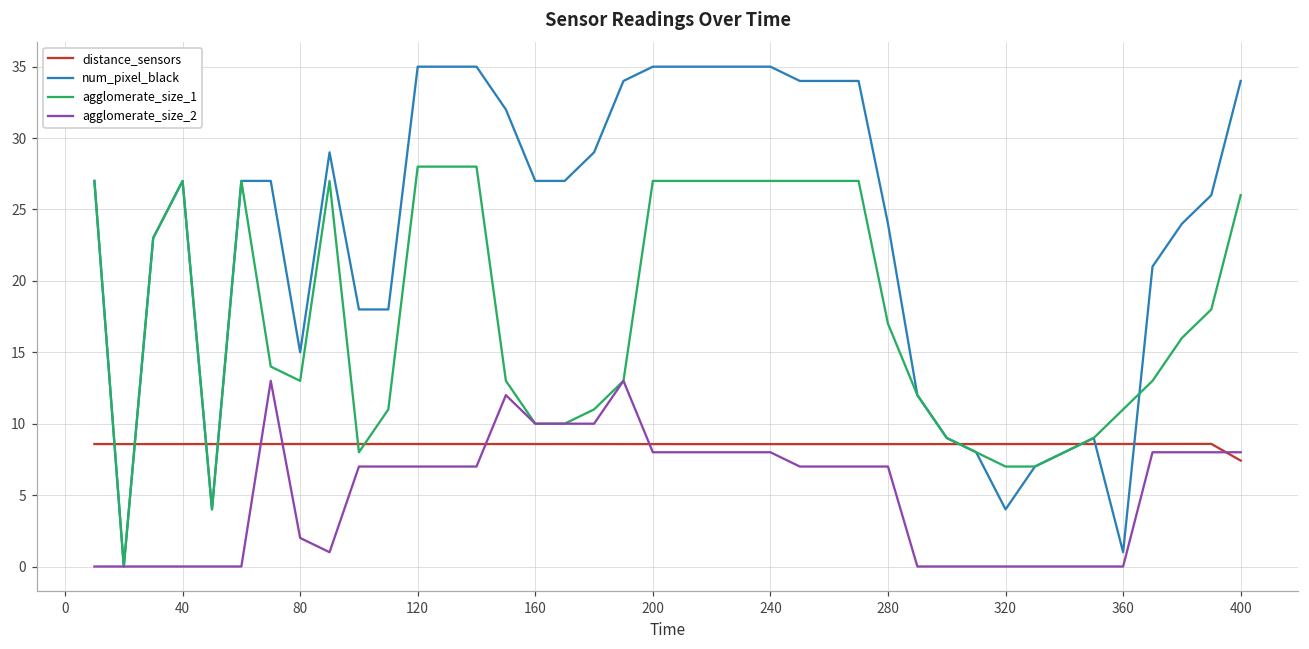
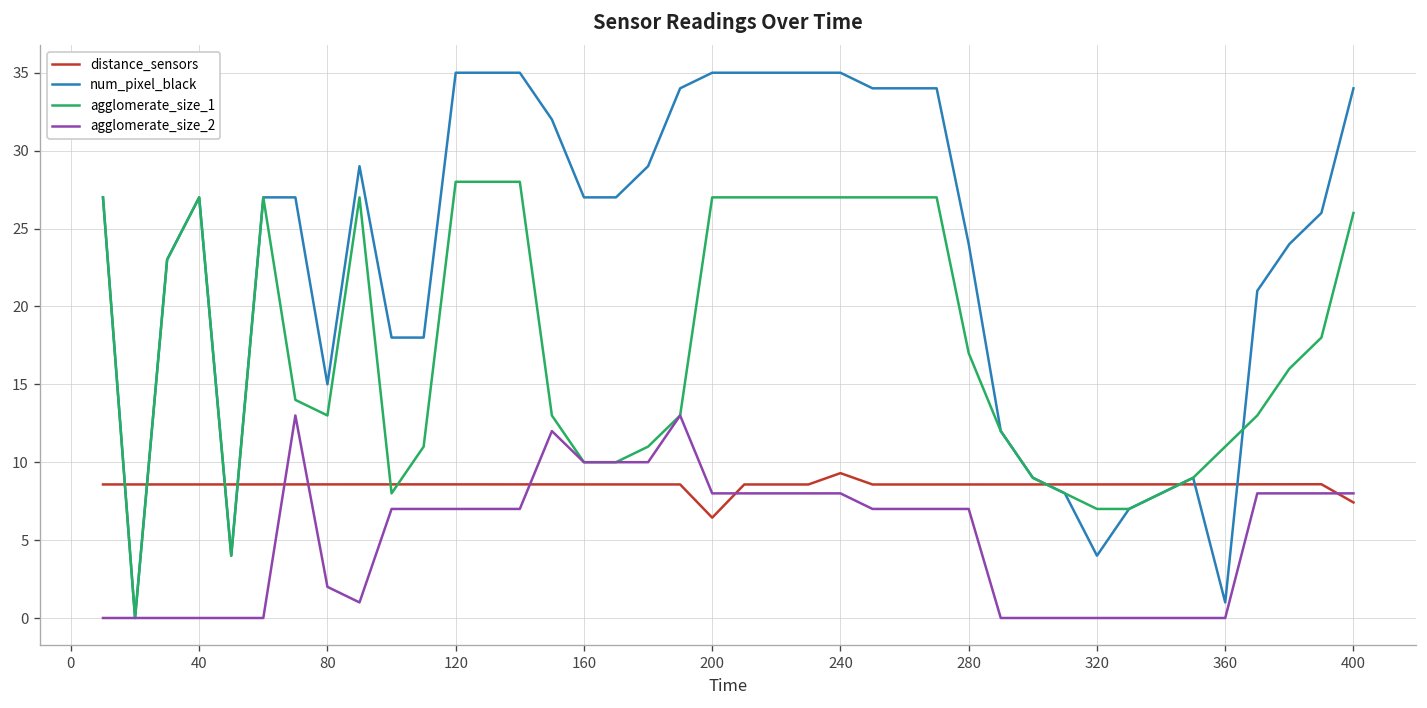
distance_sensors, 200: 8.6 -> 6.4
distance_sensors, 240: 8.6 -> 9.3
